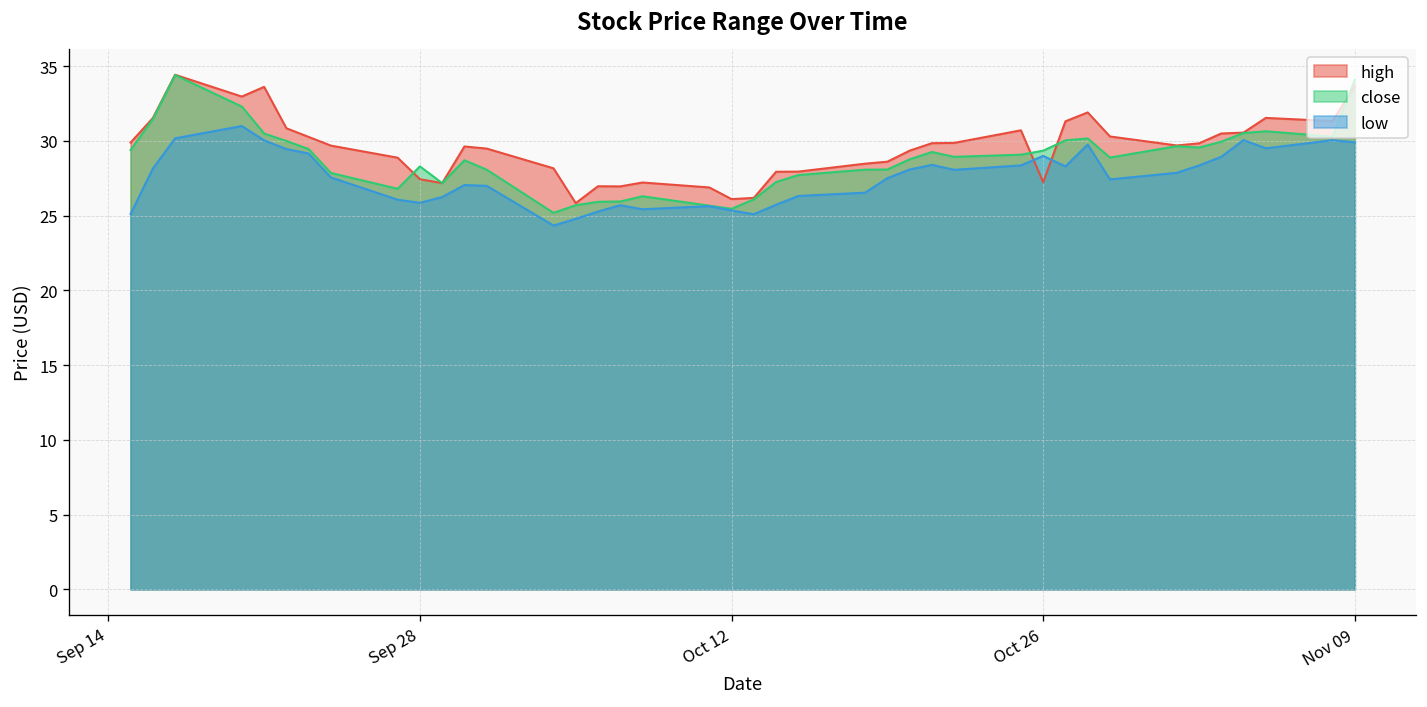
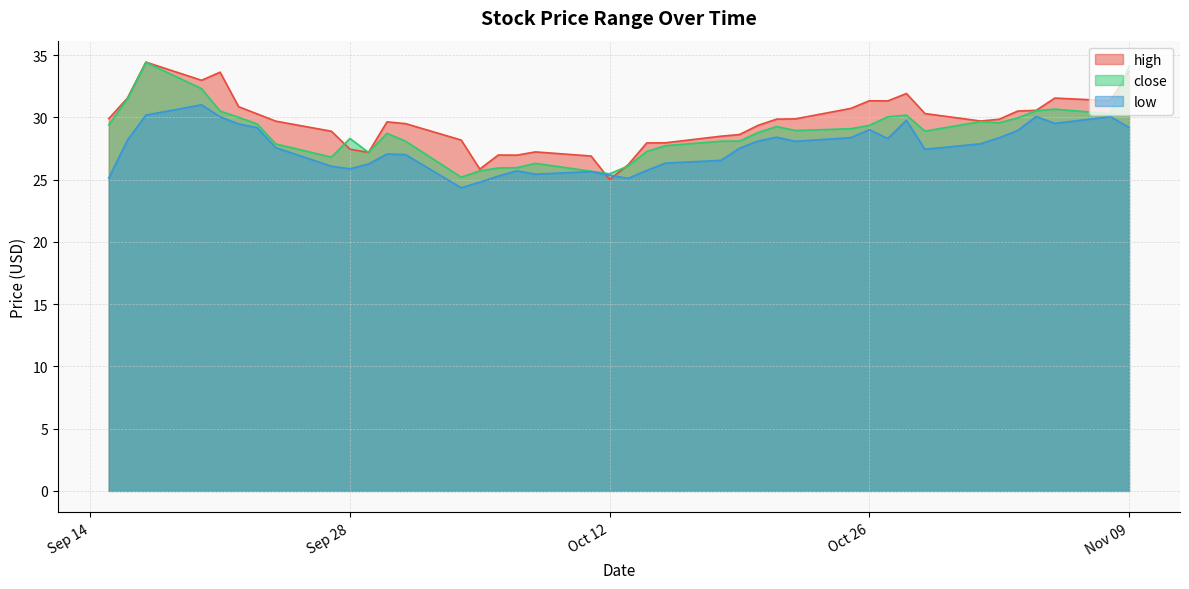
high, Oct 12: 26.1 -> 25.0
high, Oct 26: 27.2 -> 31.3
low, Nov 09: 29.9 -> 29.2
